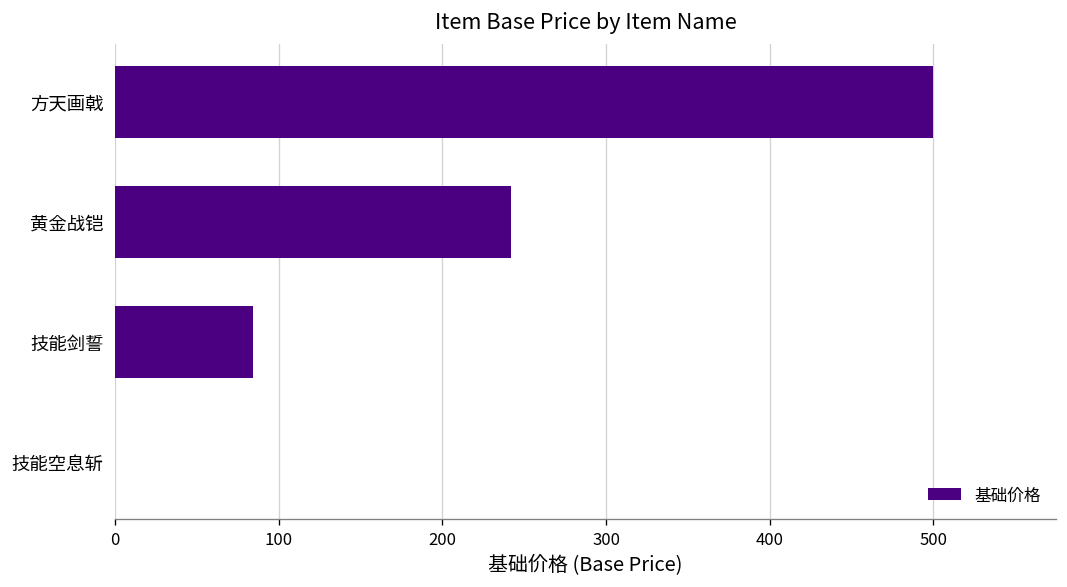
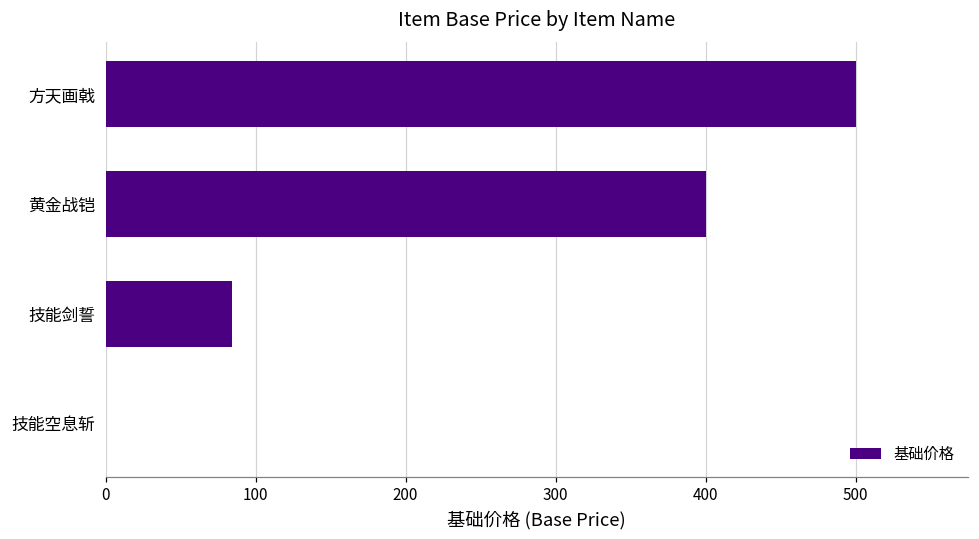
黄金战铠: 242 -> 400
